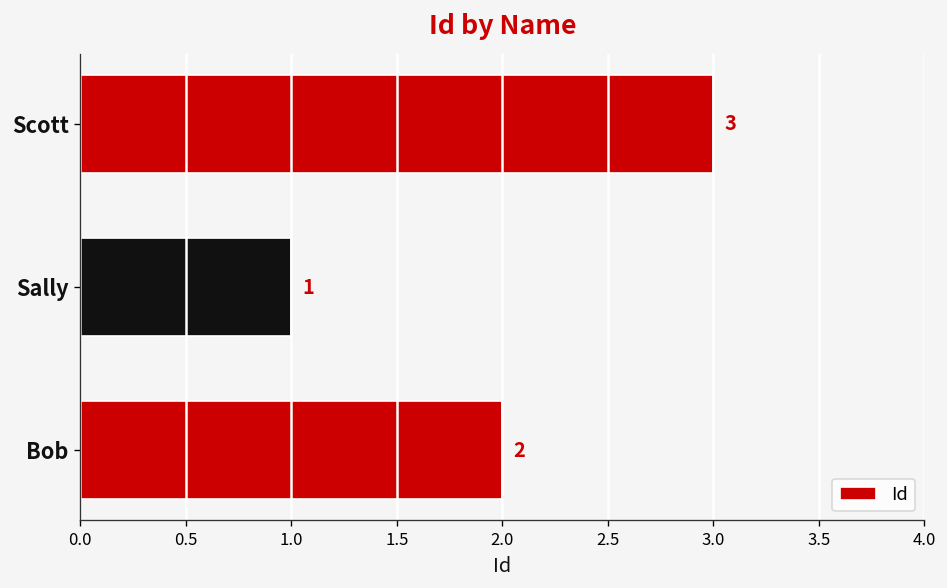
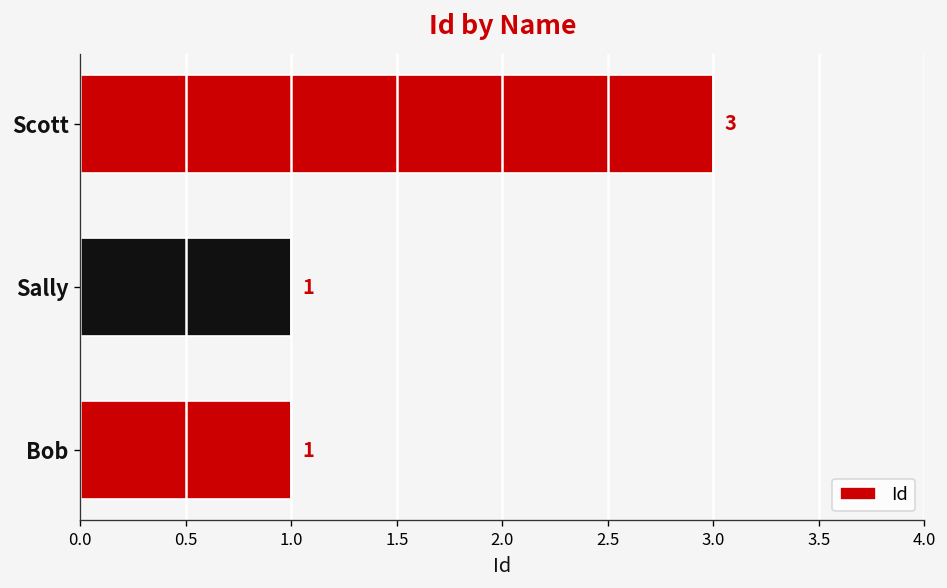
Bob: 2 -> 1
